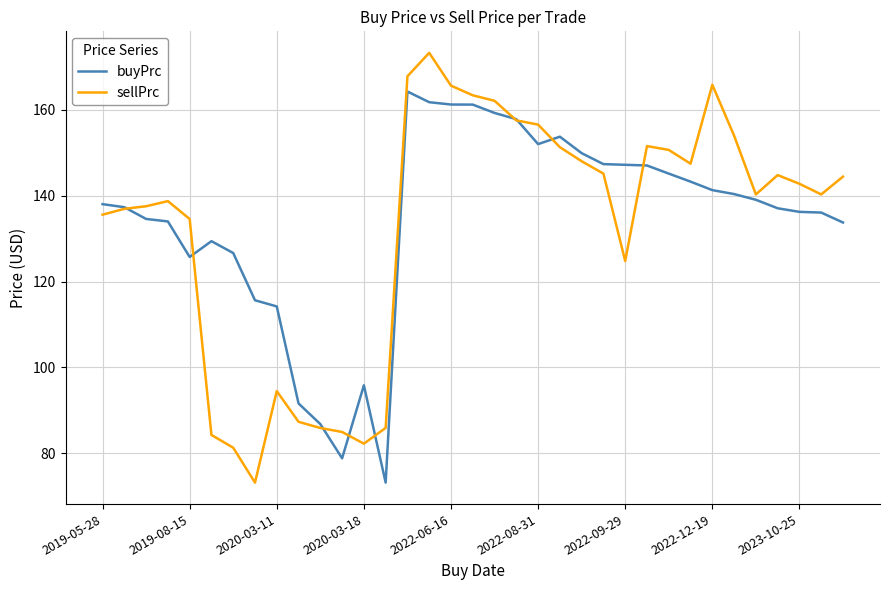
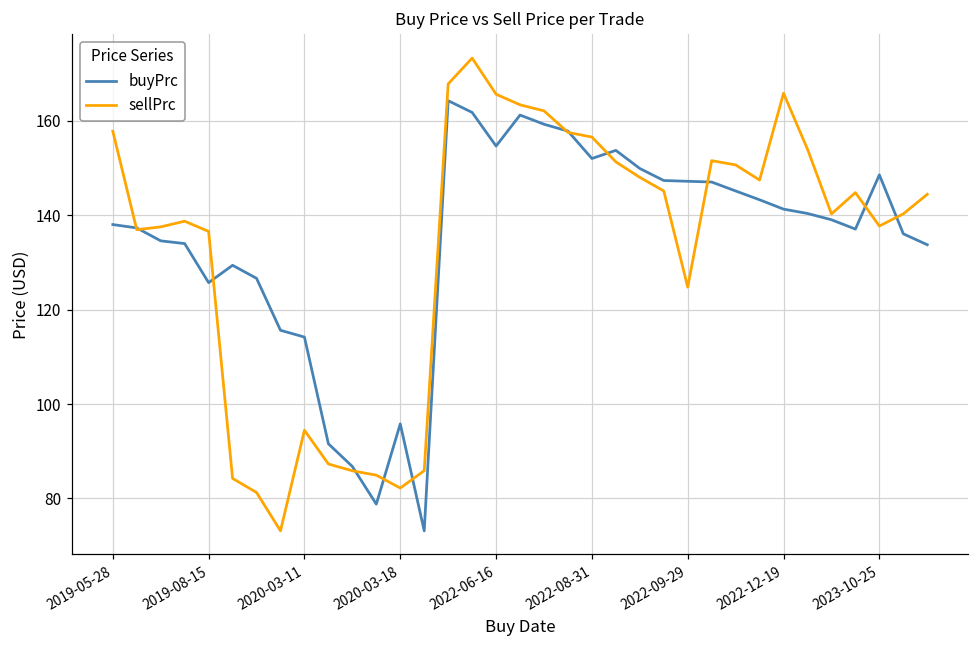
sellPrc, 2019-05-28: 136 -> 158
sellPrc, 2019-08-15: 135 -> 137
buyPrc, 2022-06-16: 161 -> 155
buyPrc, 2023-10-25: 136 -> 149
sellPrc, 2023-10-25: 143 -> 138
